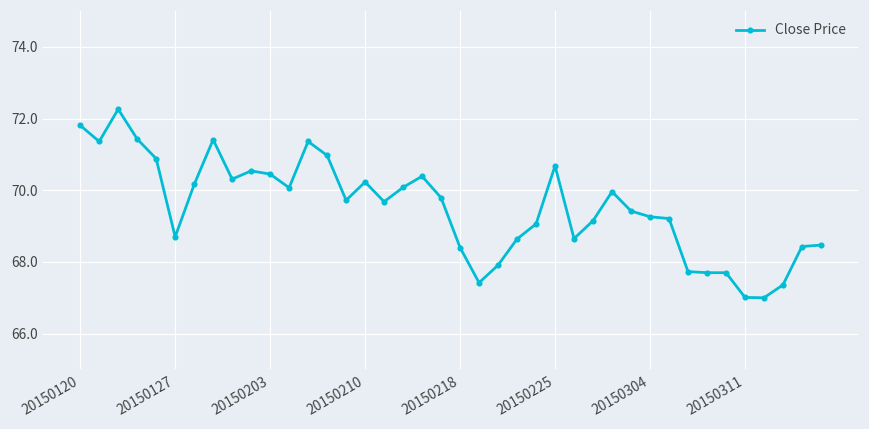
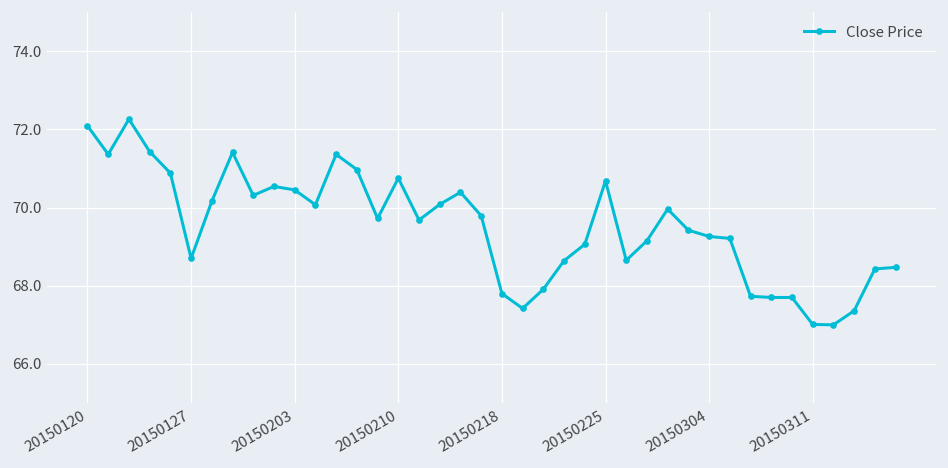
20150120: 71.8 -> 72.1
20150210: 70.2 -> 70.8
20150218: 68.4 -> 67.8
